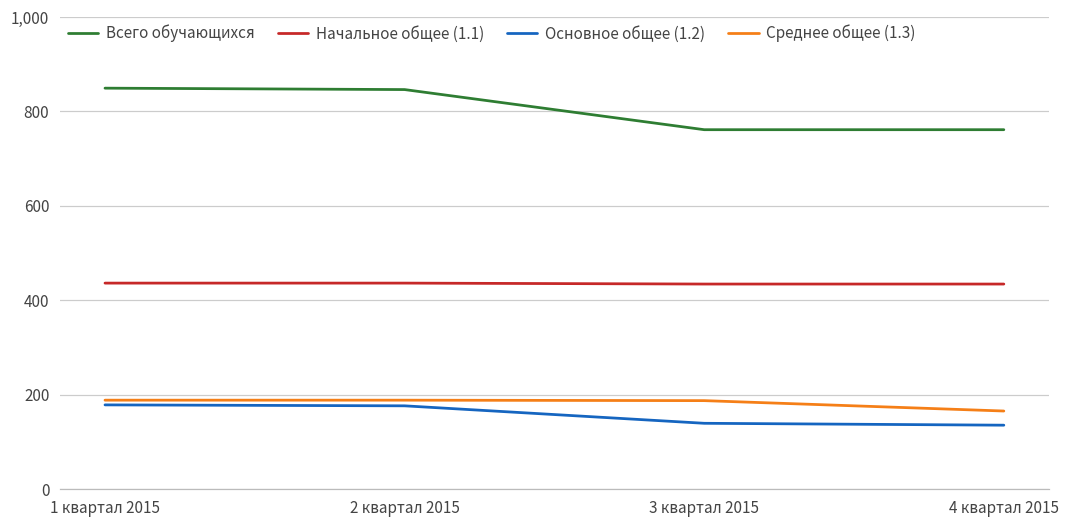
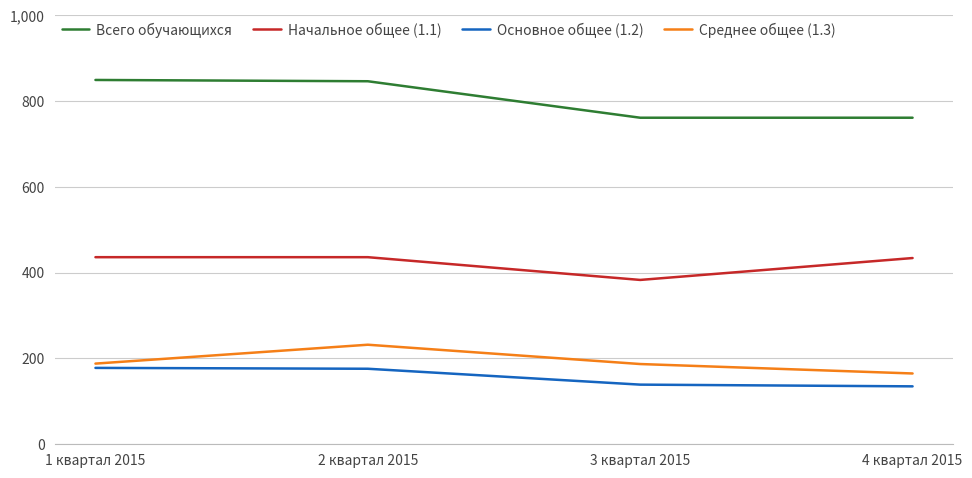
Среднее общее (1.3), 2 квартал 2015: 190 -> 230
Начальное общее (1.1), 3 квартал 2015: 430 -> 380
